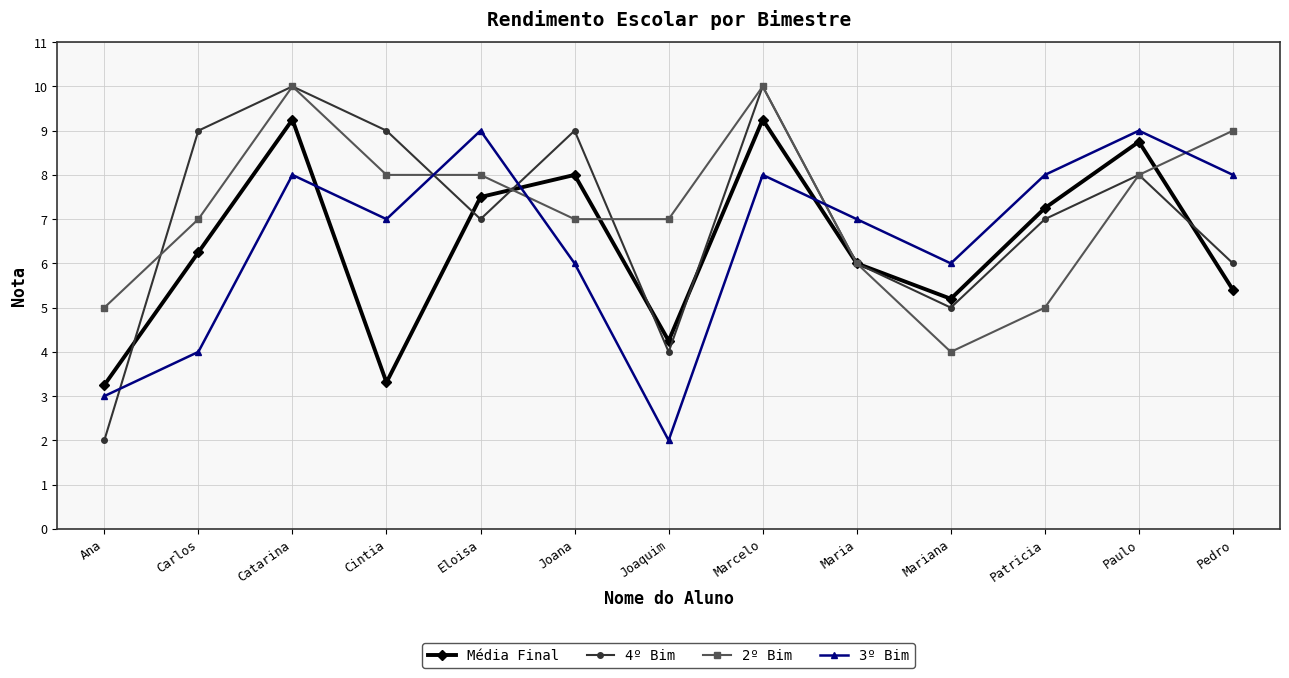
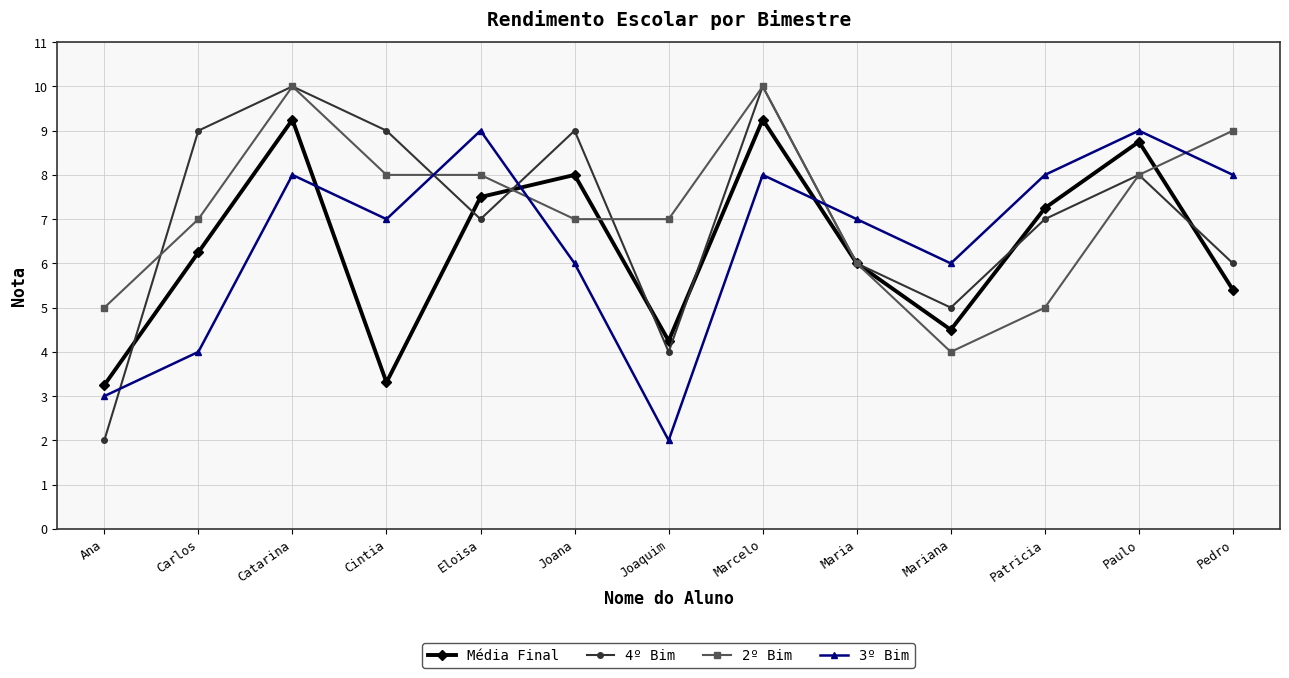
Média Final, Mariana: 5.2 -> 4.5
